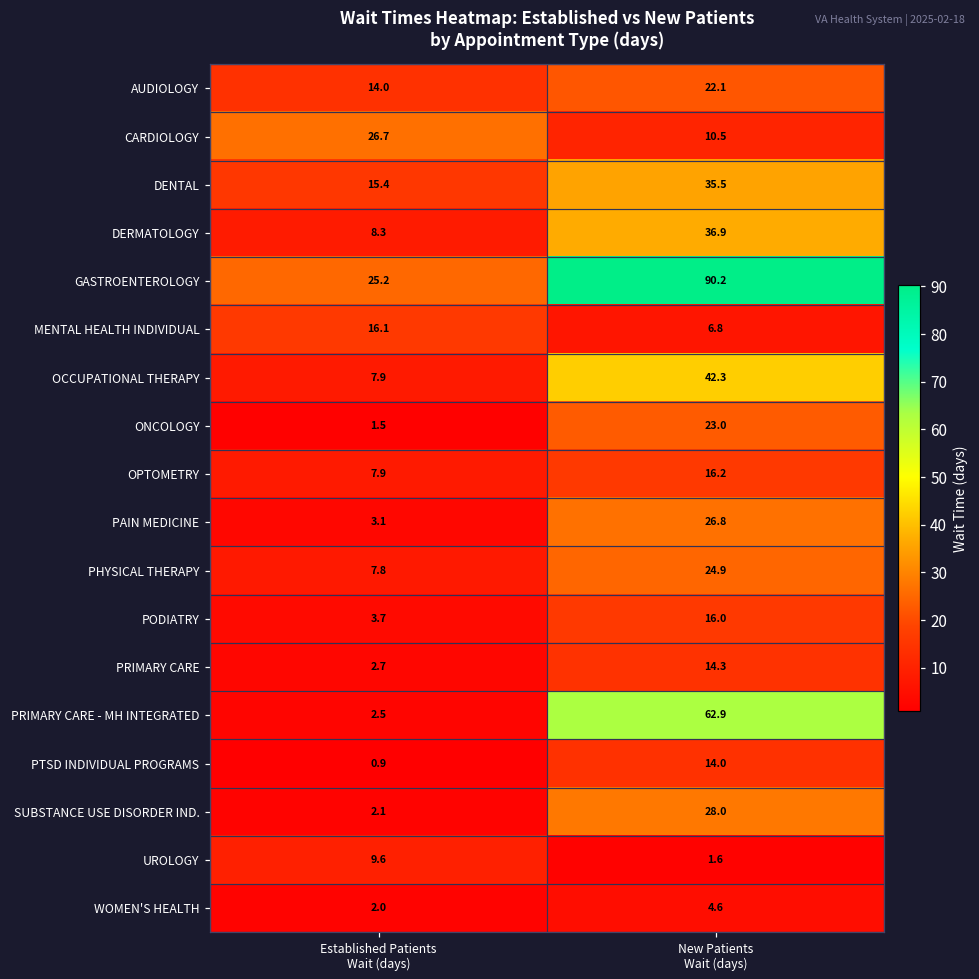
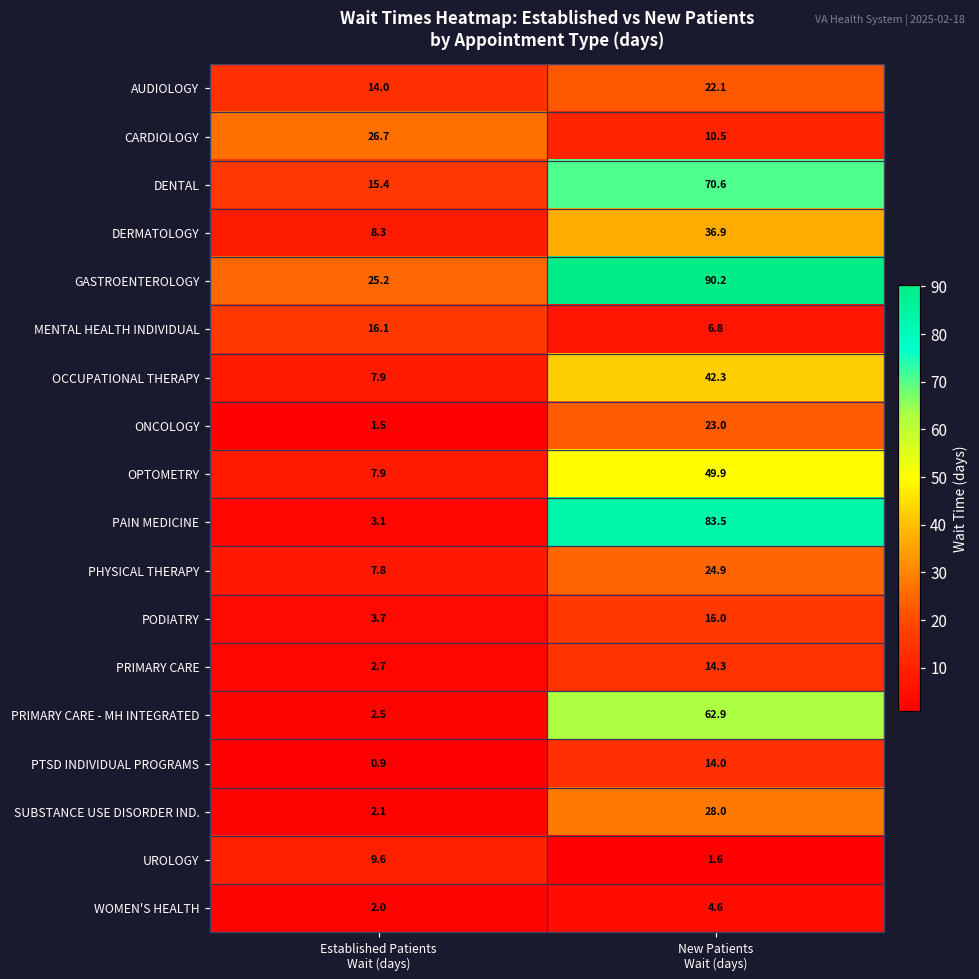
DENTAL, New Patients Wait (days): 35.5 -> 70.6
OPTOMETRY, New Patients Wait (days): 16.2 -> 49.9
PAIN MEDICINE, New Patients Wait (days): 26.8 -> 83.5
